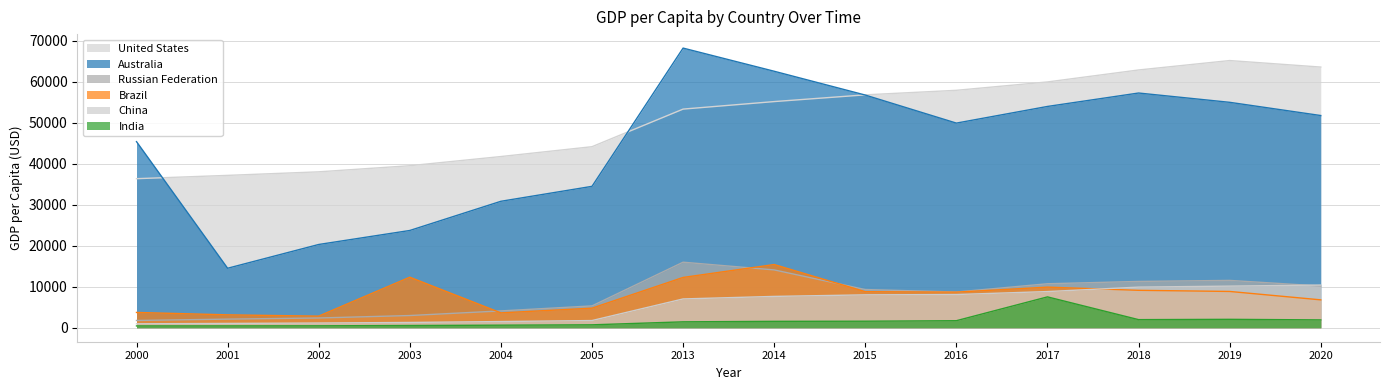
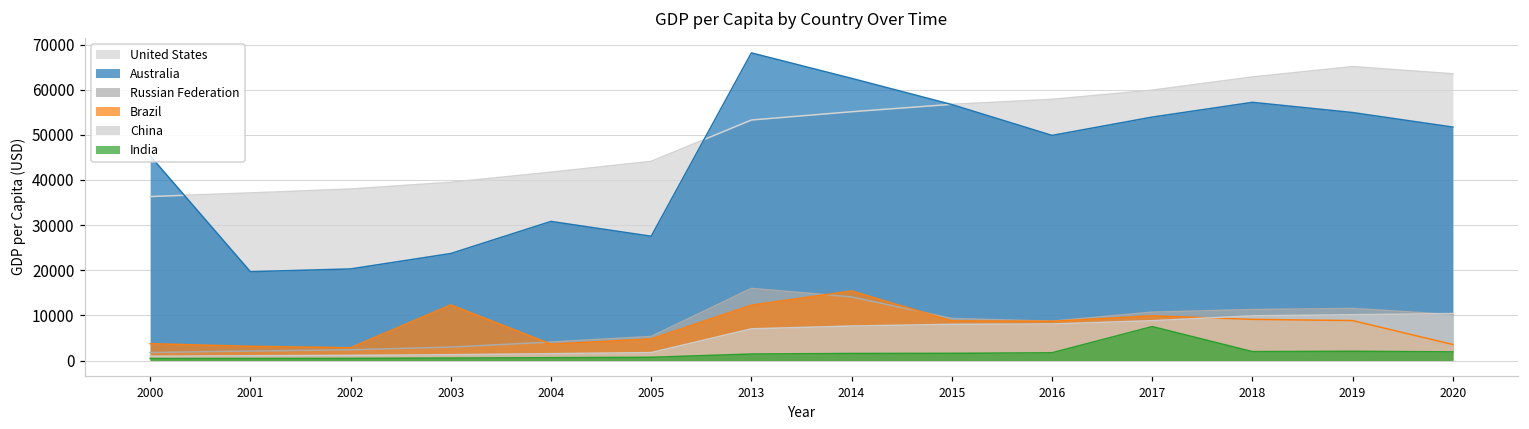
Australia, 2001: 14000 -> 20000
Australia, 2005: 34000 -> 28000
Brazil, 2020: 7000 -> 4000
